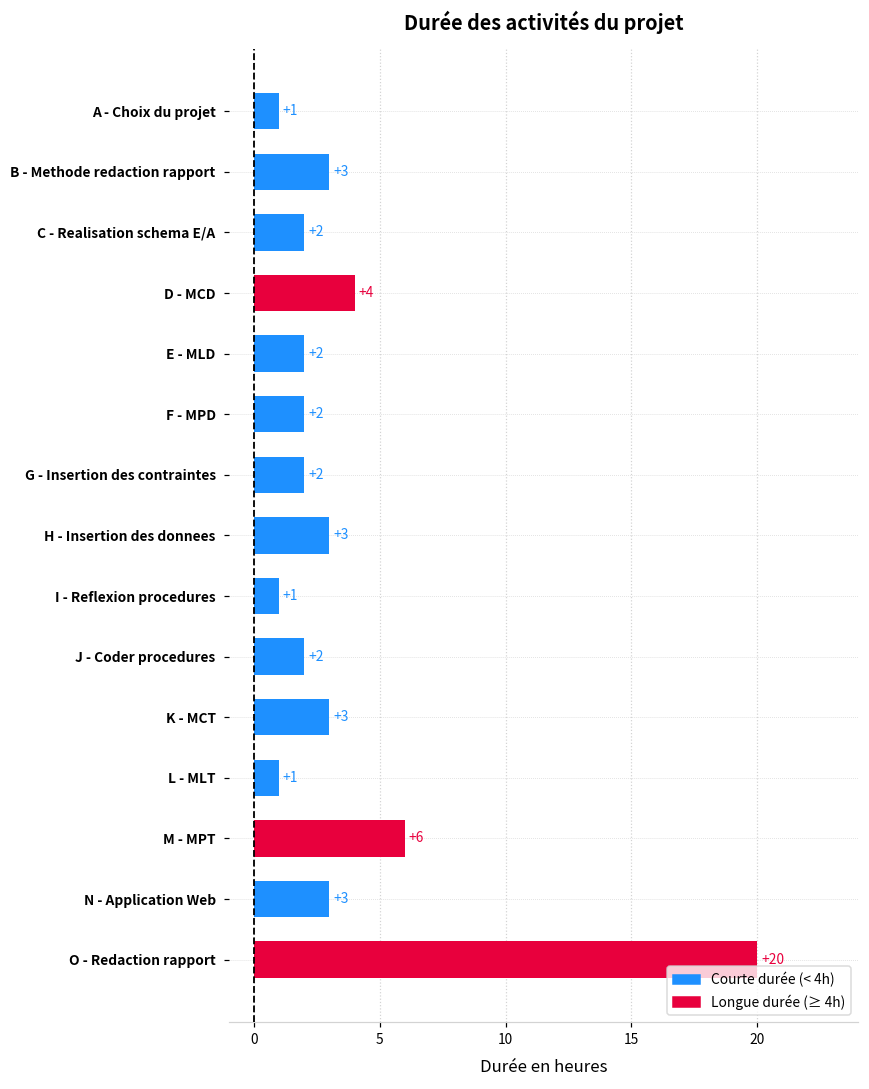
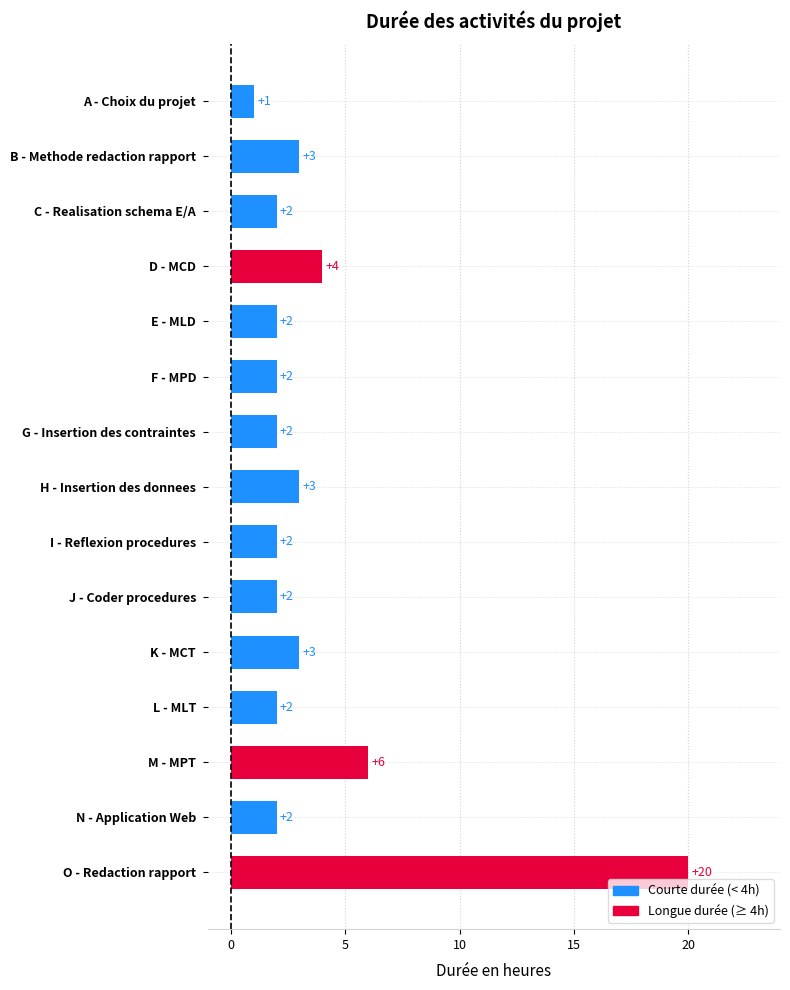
I - Reflexion procedures: +1 -> +2
L - MLT: +1 -> +2
N - Application Web: +3 -> +2
